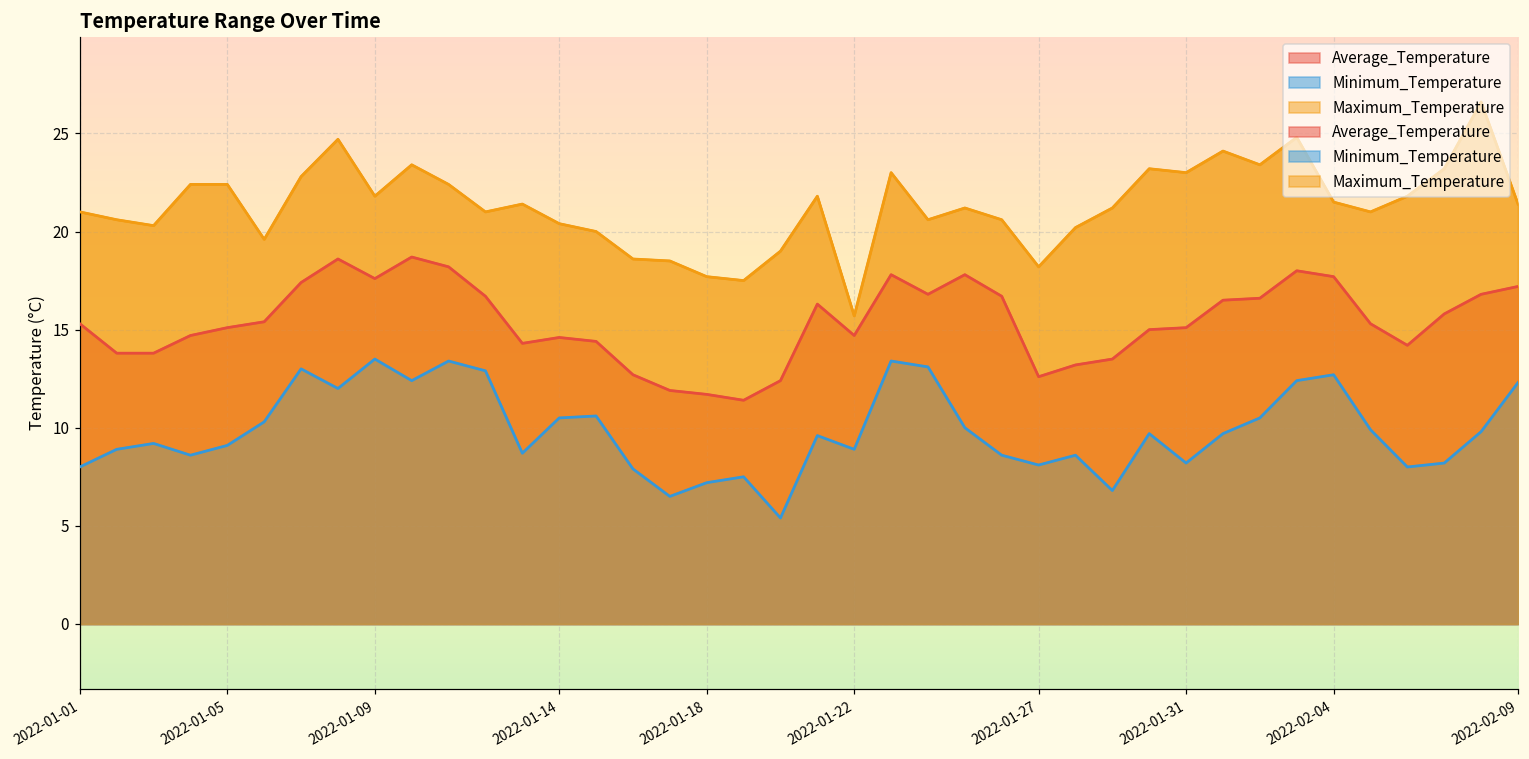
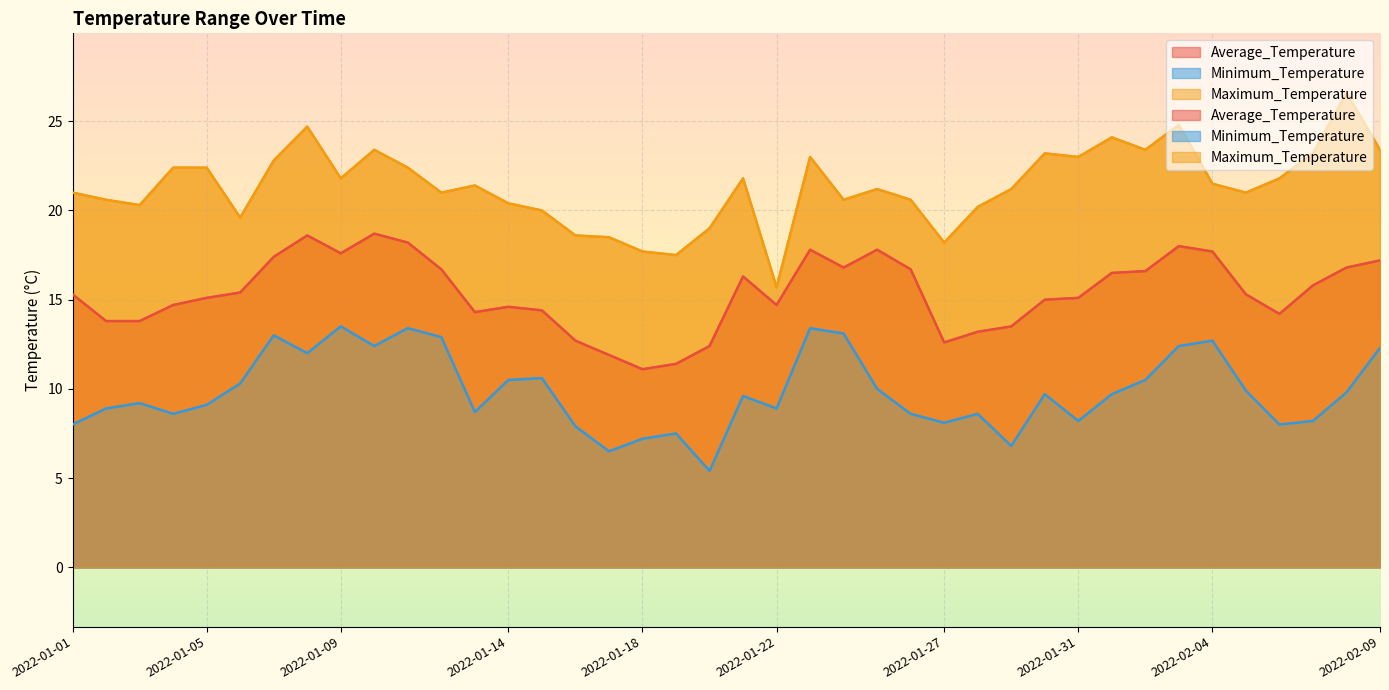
Average_Temperature, 2022-01-18: 11.7 -> 11.1
Maximum_Temperature, 2022-02-09: 21.4 -> 23.4
